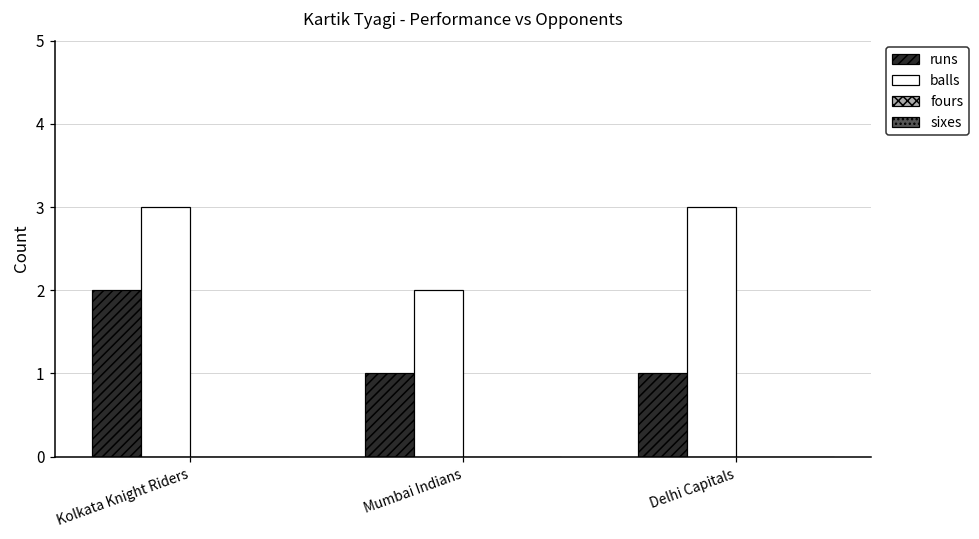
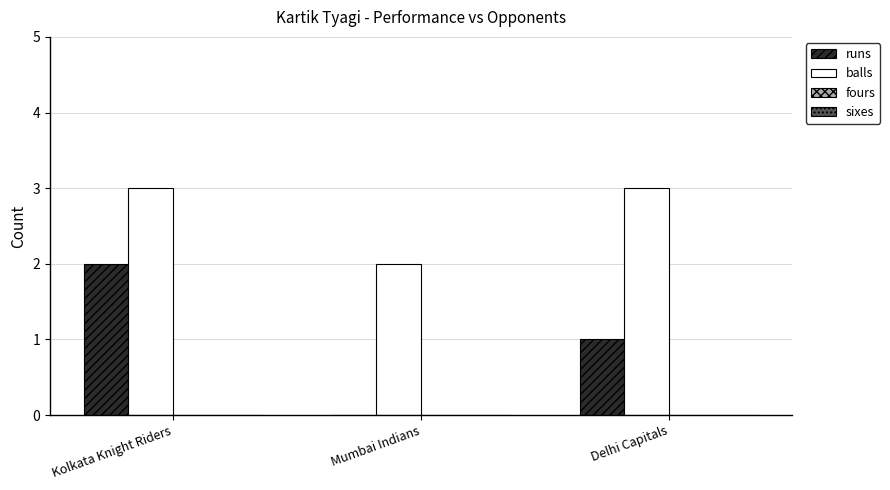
runs, Mumbai Indians: 1 -> 0
